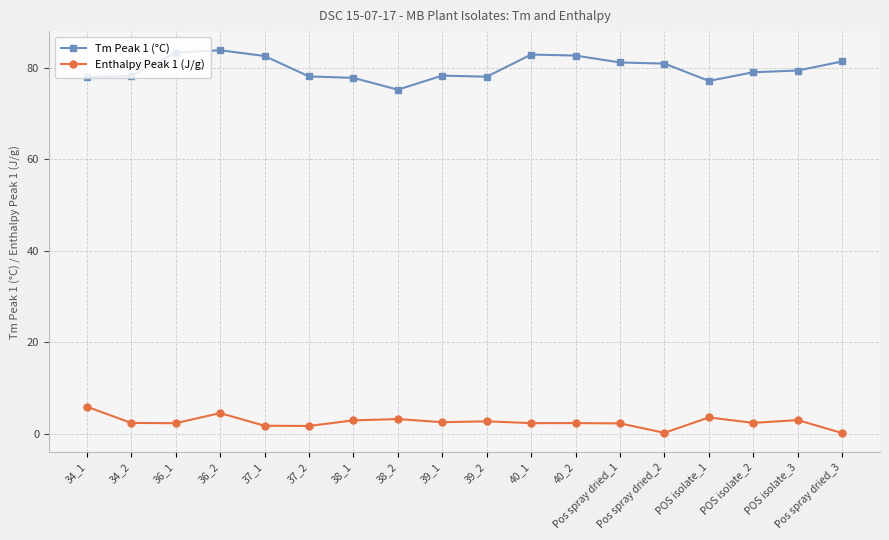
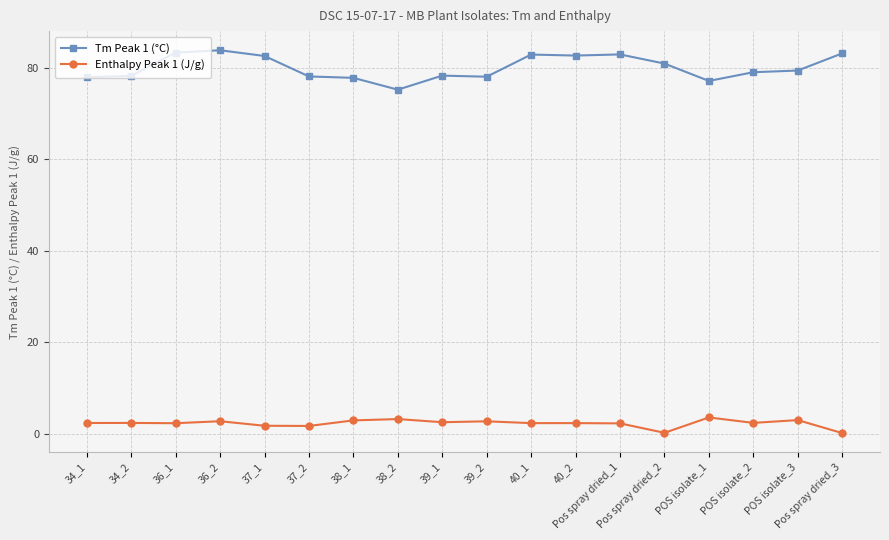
Enthalpy Peak 1 (J/g), 34_1: 6 -> 2
Enthalpy Peak 1 (J/g), 36_2: 5 -> 3
Tm Peak 1 (°C), Pos spray dried_1: 81 -> 83
Tm Peak 1 (°C), Pos spray dried_3: 81 -> 83
